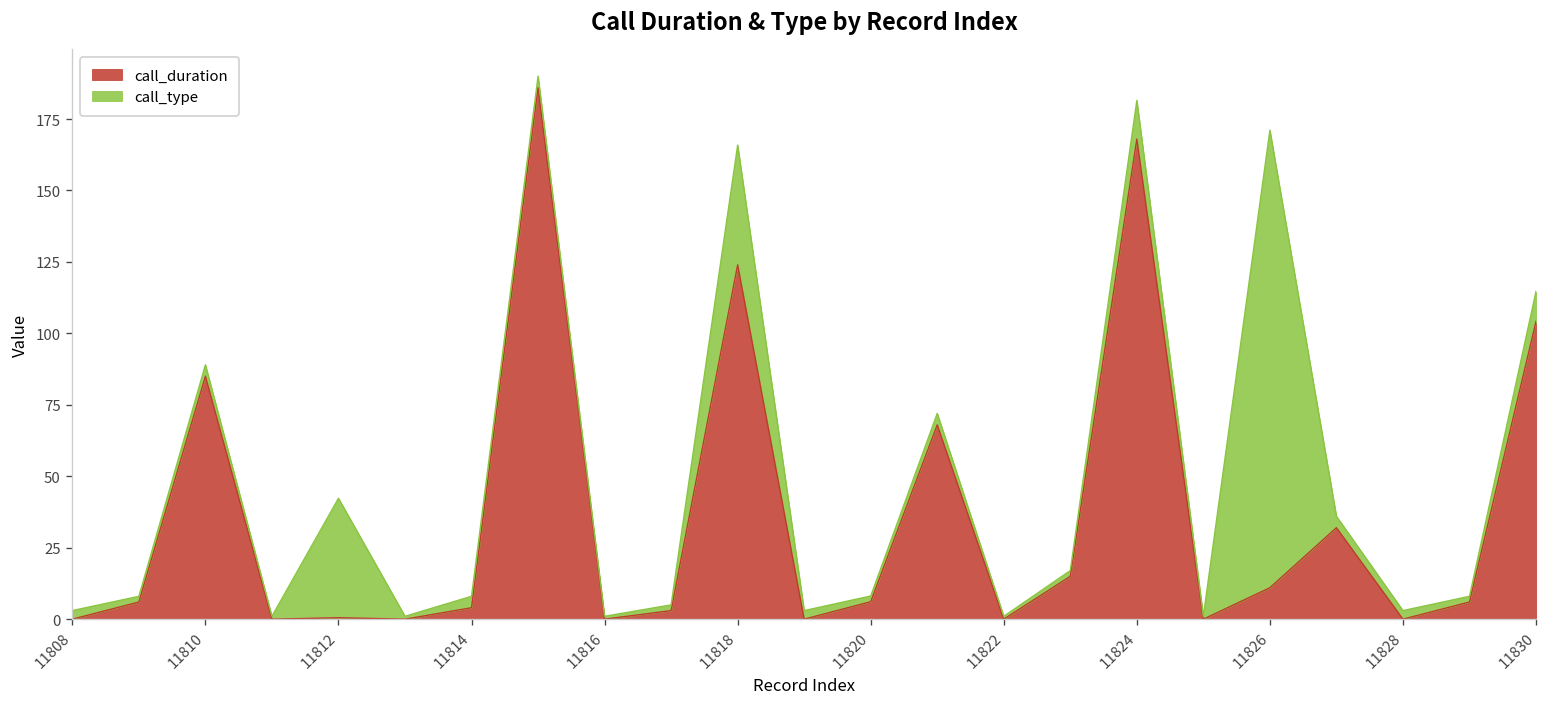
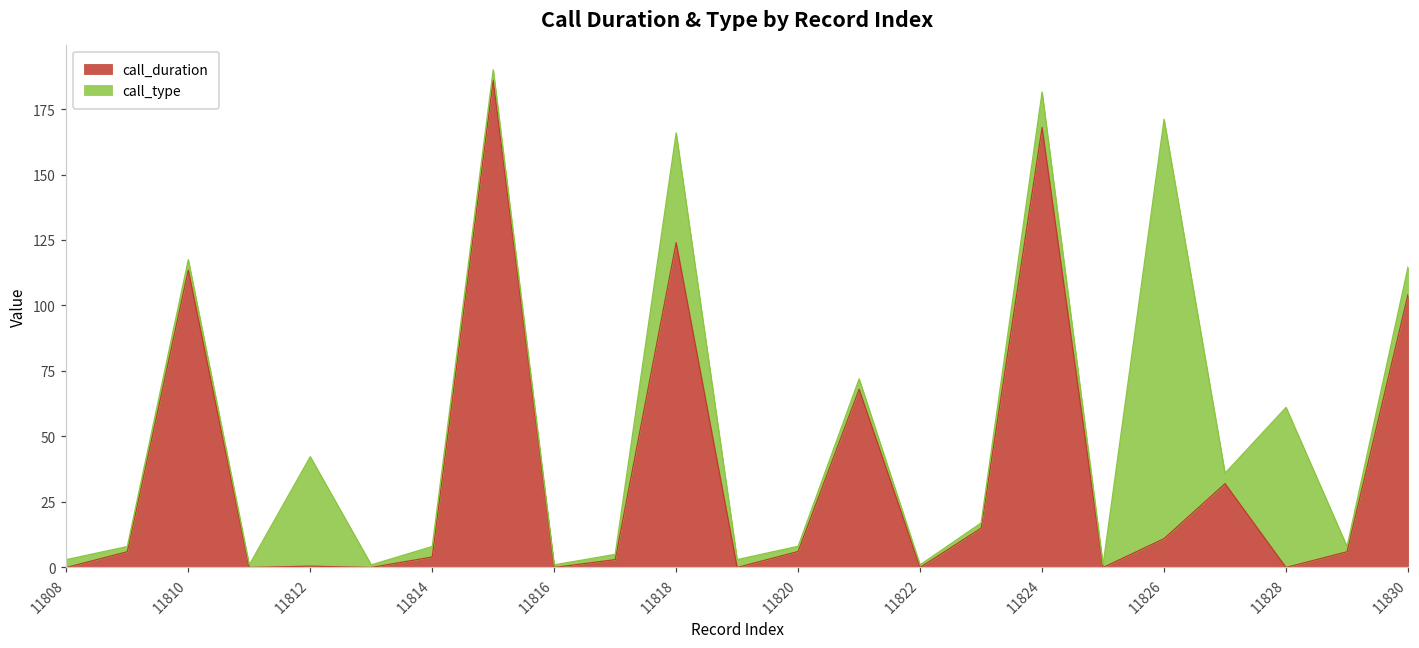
call_duration, 11810: 85 -> 114
call_type, 11828: 3 -> 61
